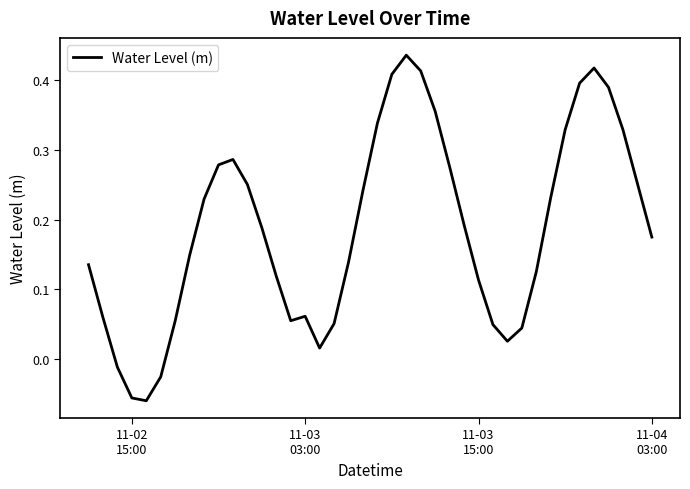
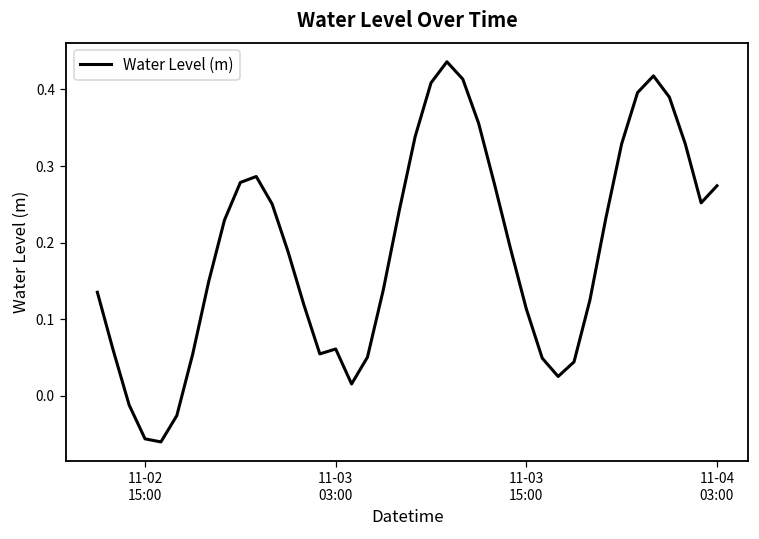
11-04 03:00: 0.17 -> 0.27
